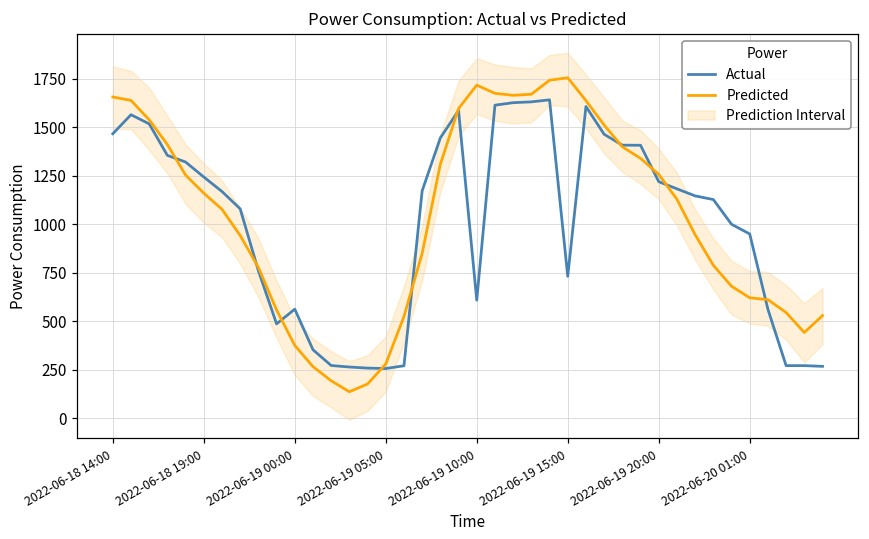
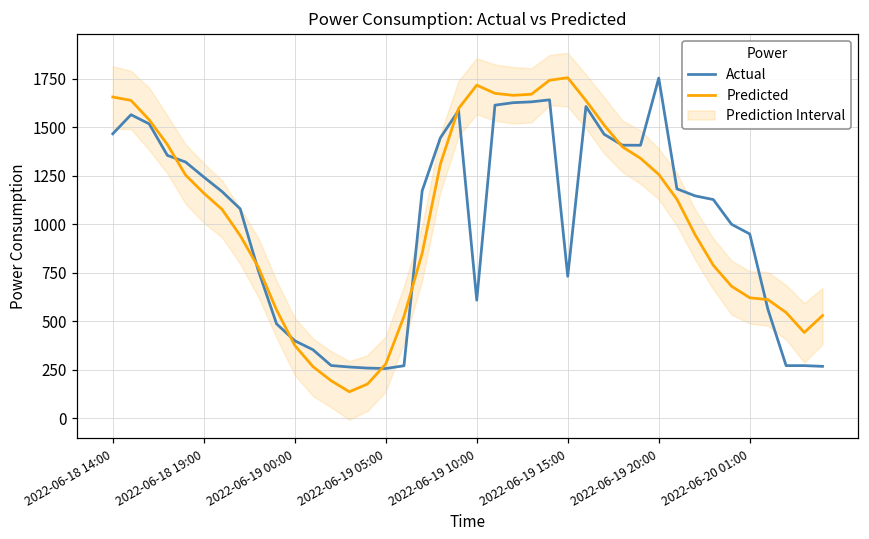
Actual, 2022-06-19 00:00: 560 -> 400
Actual, 2022-06-19 20:00: 1220 -> 1750
